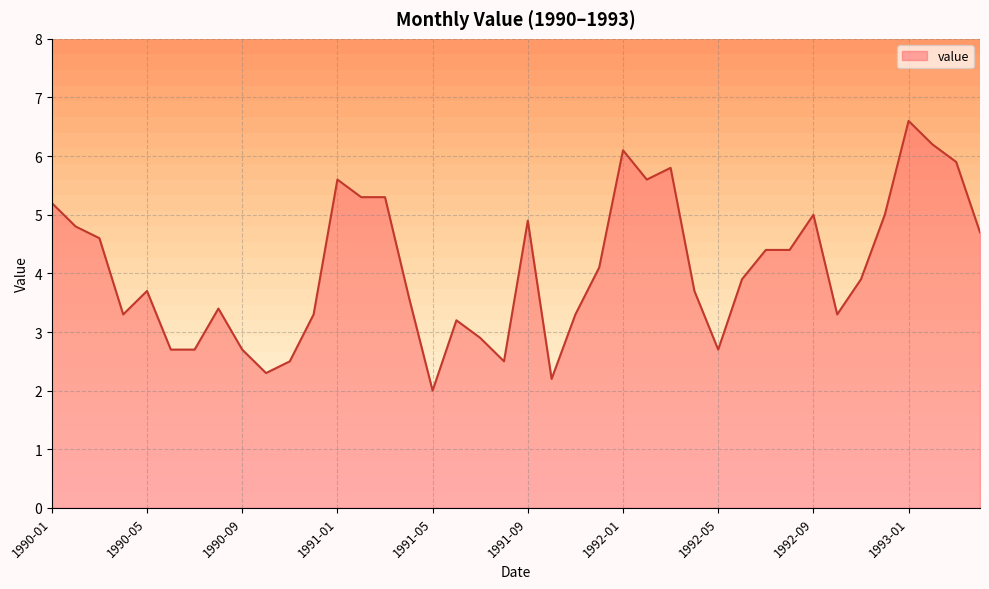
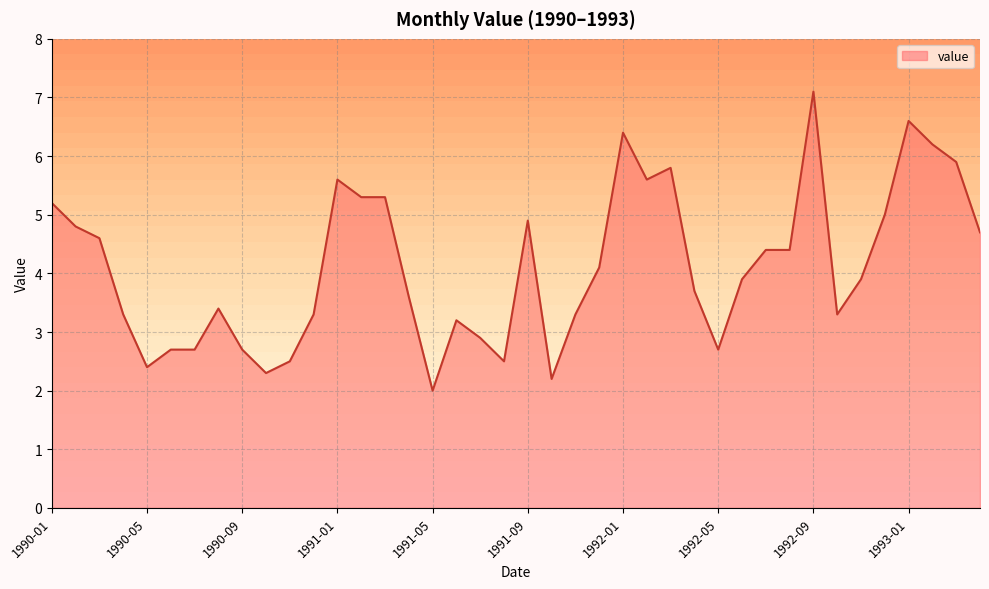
value, 1990-05: 3.7 -> 2.4
value, 1992-01: 6.1 -> 6.4
value, 1992-09: 5.0 -> 7.1
